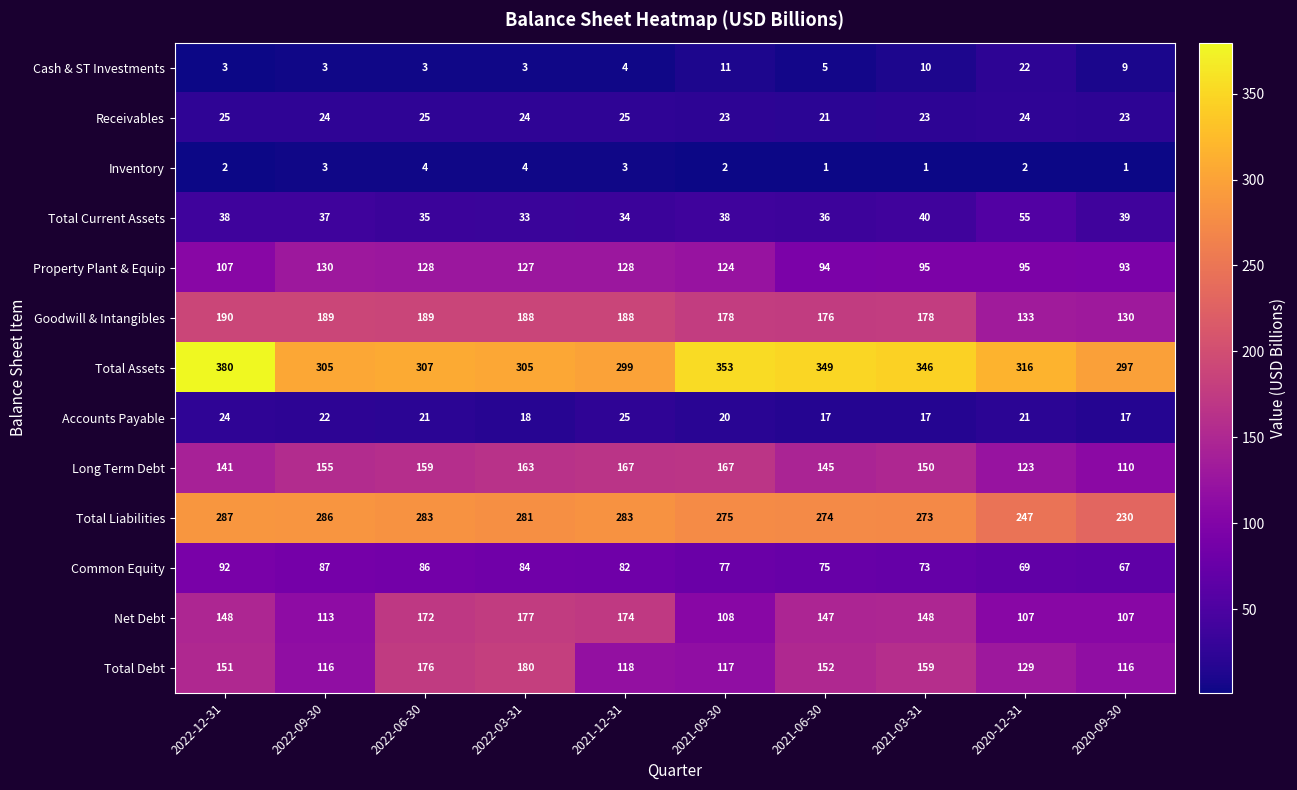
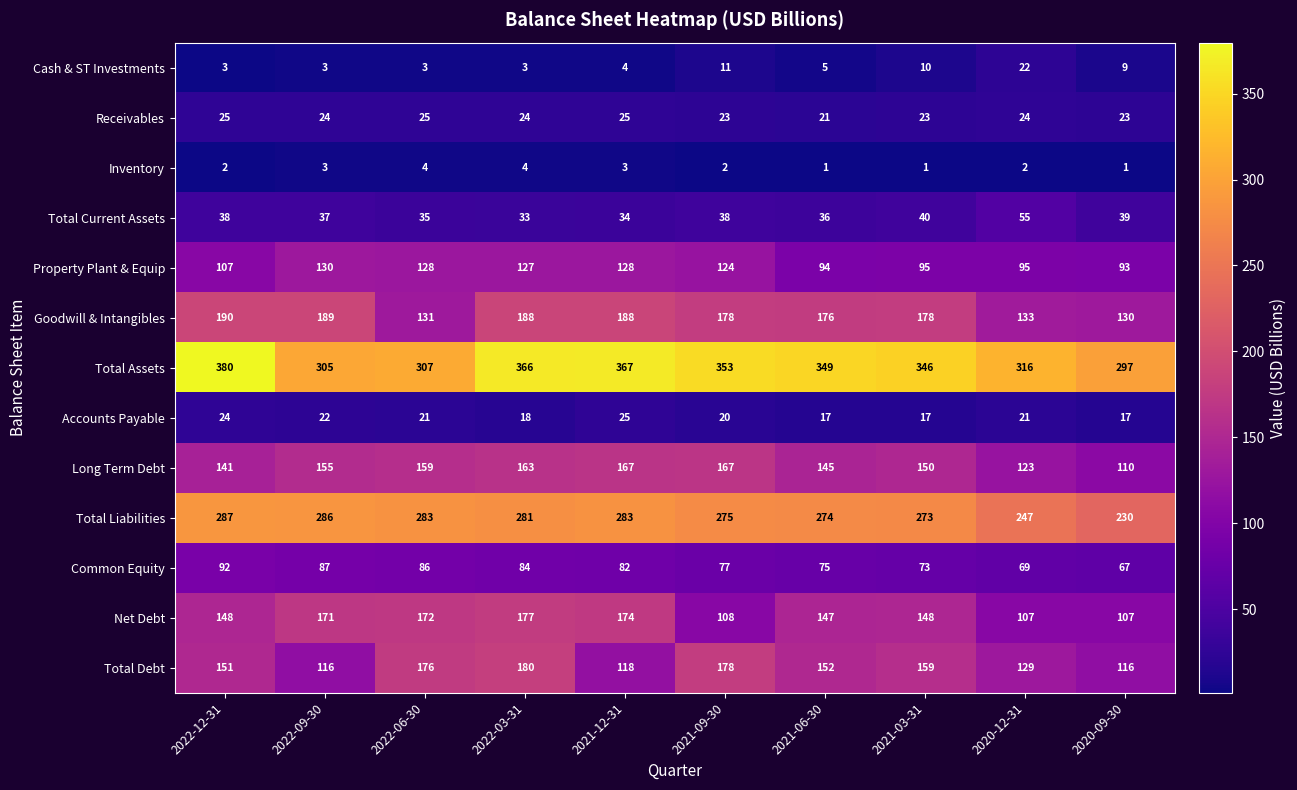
Goodwill & Intangibles, 2022-06-30: 189 -> 131
Total Assets, 2022-03-31: 305 -> 366
Total Assets, 2021-12-31: 299 -> 367
Net Debt, 2022-09-30: 113 -> 171
Total Debt, 2021-09-30: 117 -> 178
